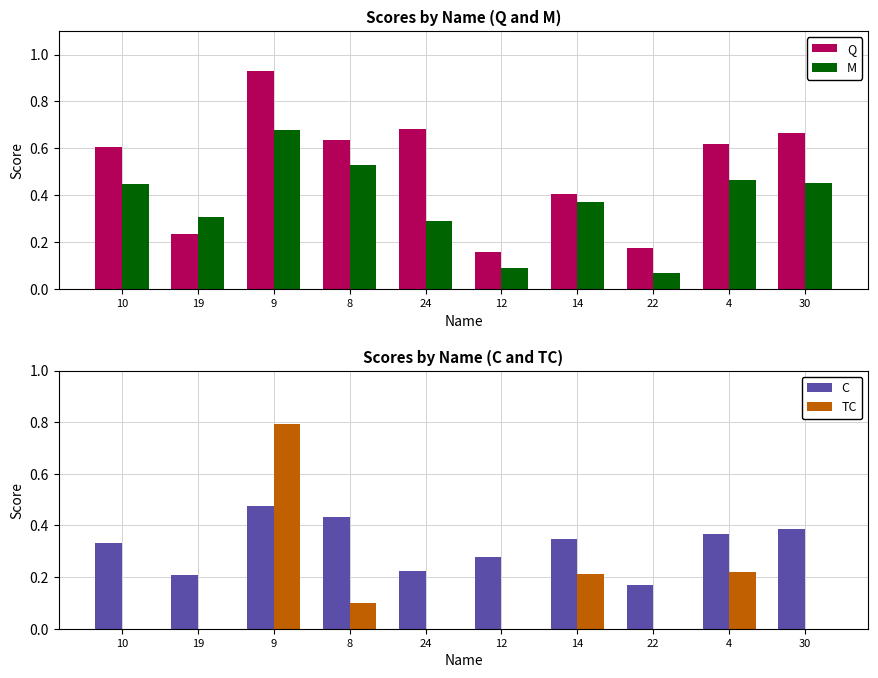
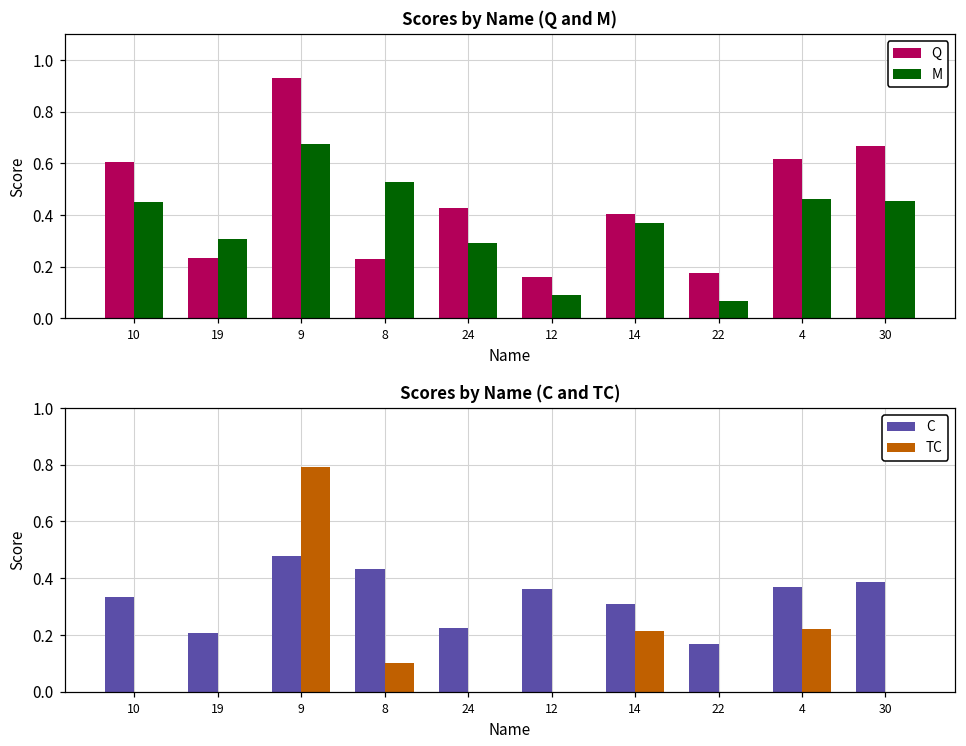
Scores by Name (Q and M), Q, 8: 0.64 -> 0.23
Scores by Name (Q and M), Q, 24: 0.68 -> 0.43
Scores by Name (C and TC), C, 12: 0.28 -> 0.36
Scores by Name (C and TC), C, 14: 0.35 -> 0.31
